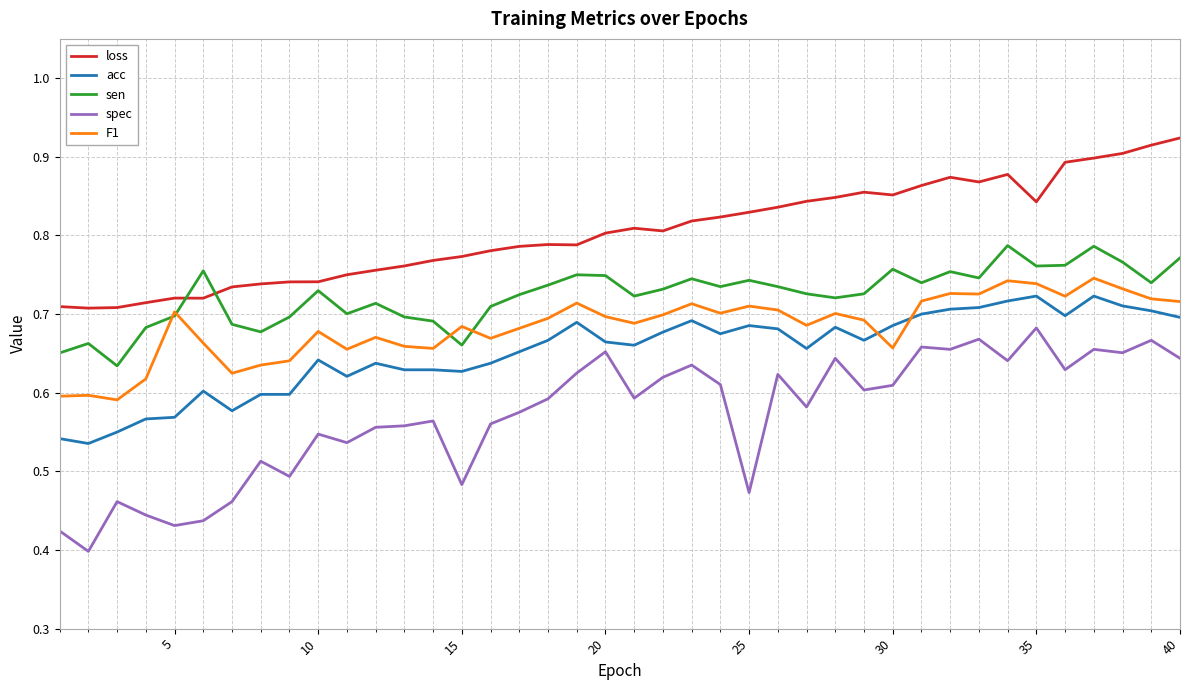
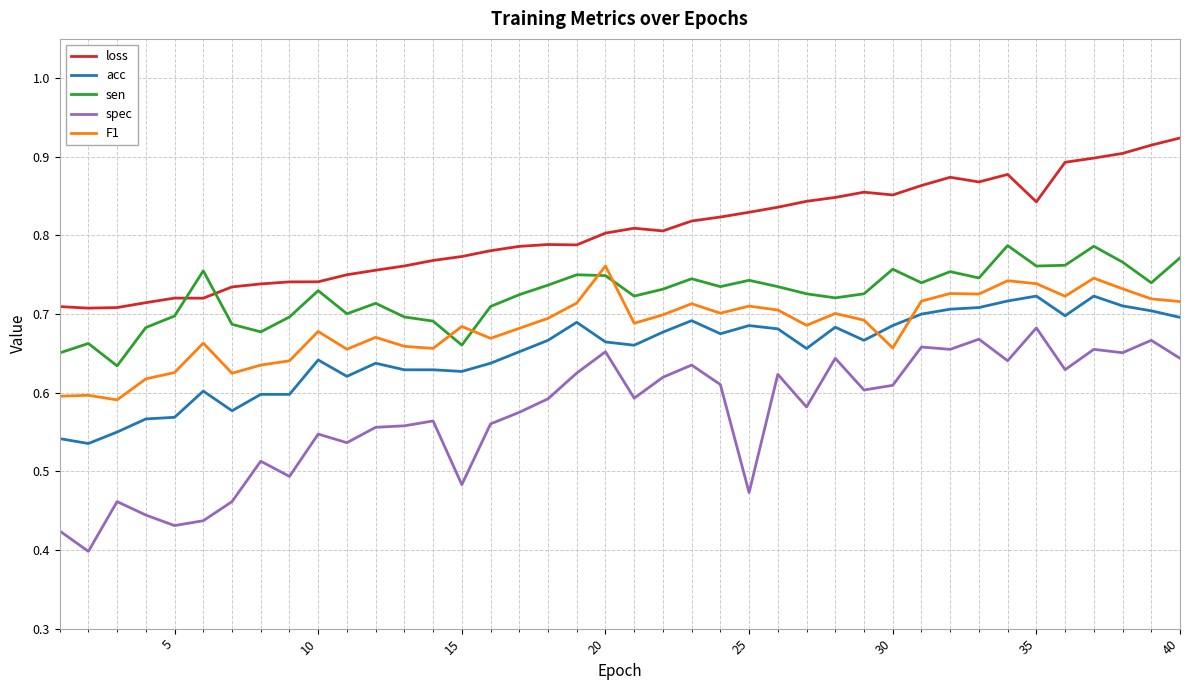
F1, 5: 0.70 -> 0.63
F1, 20: 0.70 -> 0.76
